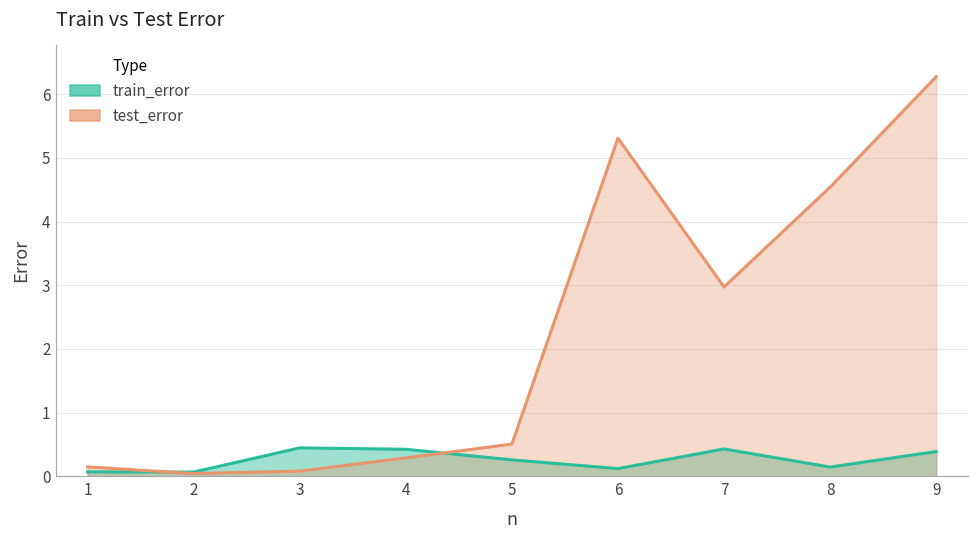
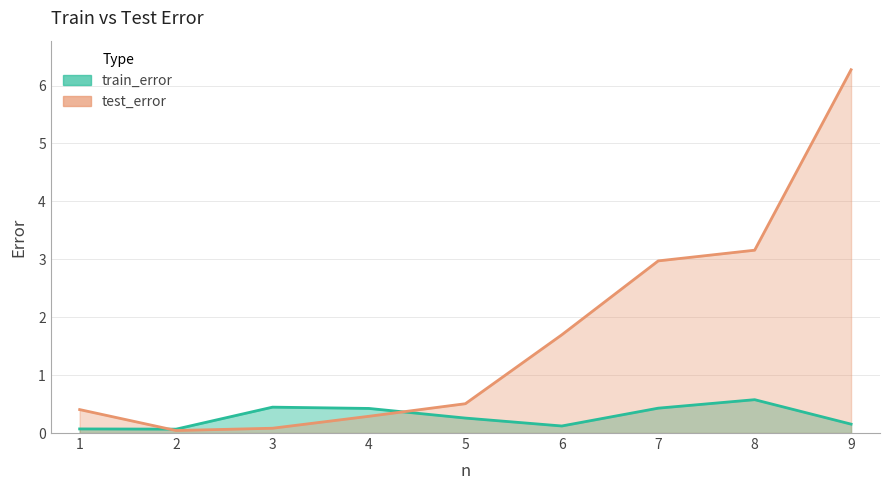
test_error, 1: 0.1 -> 0.4
test_error, 6: 5.3 -> 1.7
train_error, 8: 0.1 -> 0.6
test_error, 8: 4.5 -> 3.2
train_error, 9: 0.4 -> 0.2
